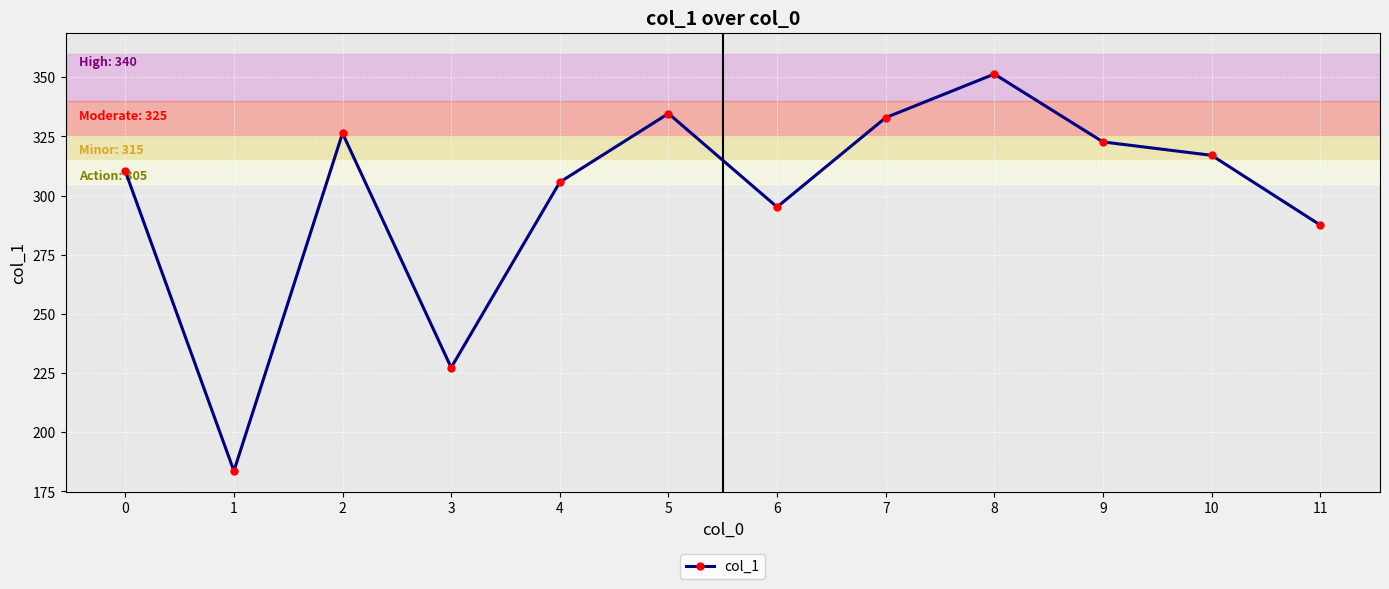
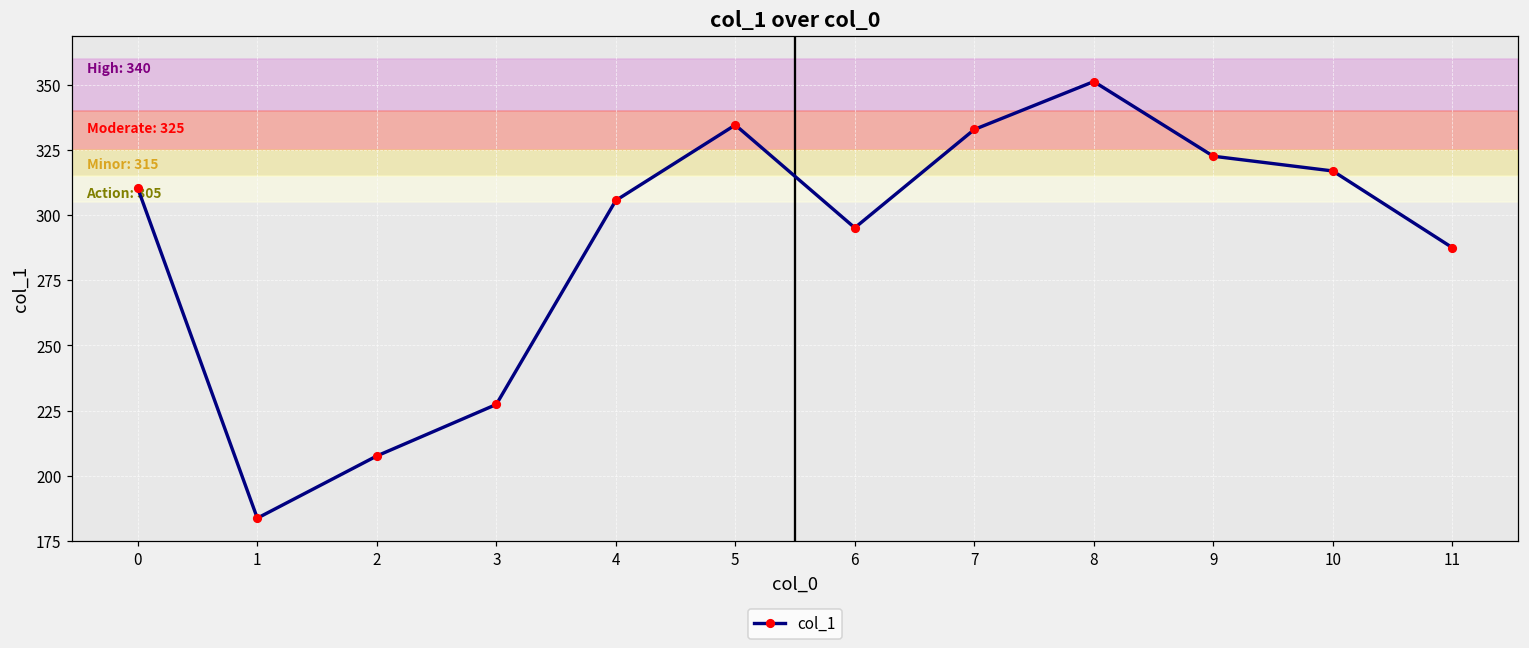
2: 326 -> 208
